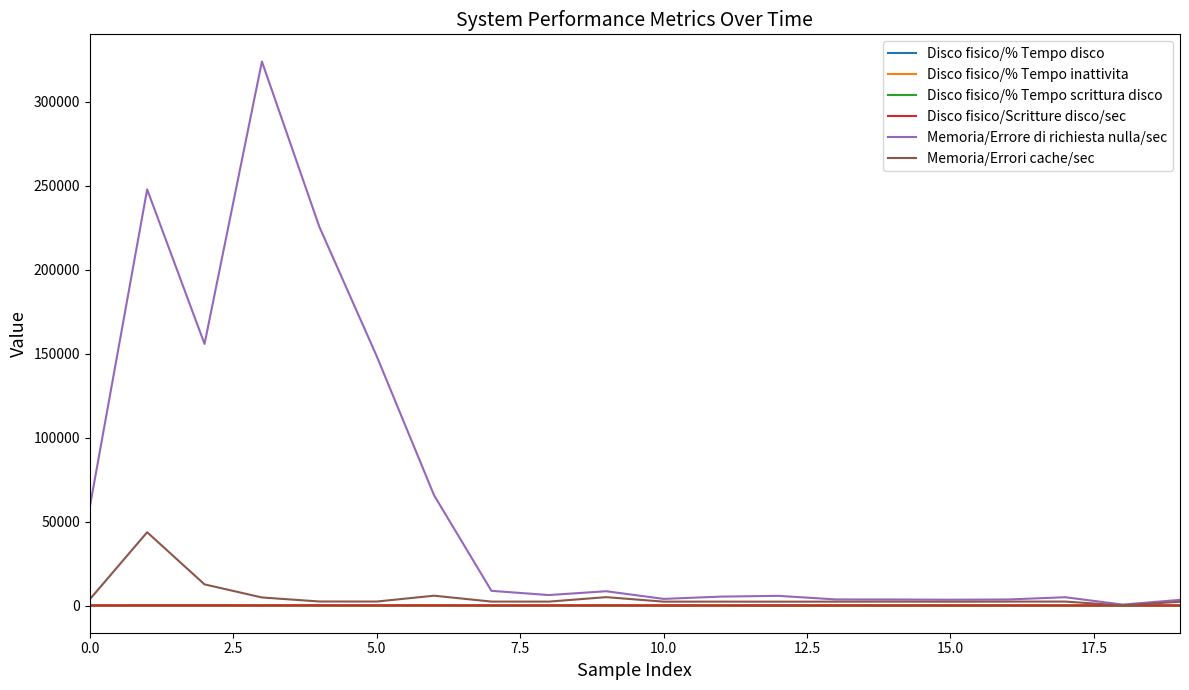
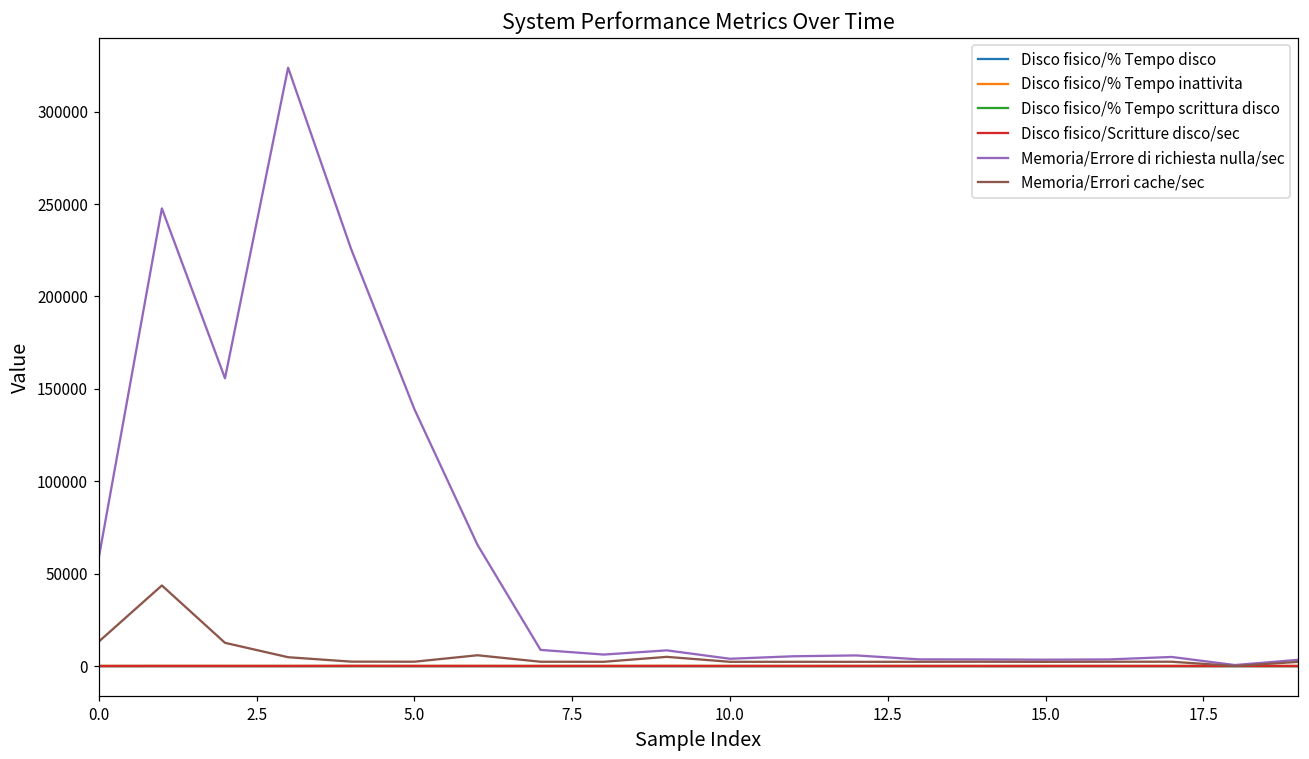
Memoria/Errori cache/sec, 0.0: 4000 -> 13000
Memoria/Errore di richiesta nulla/sec, 5.0: 148000 -> 139000
